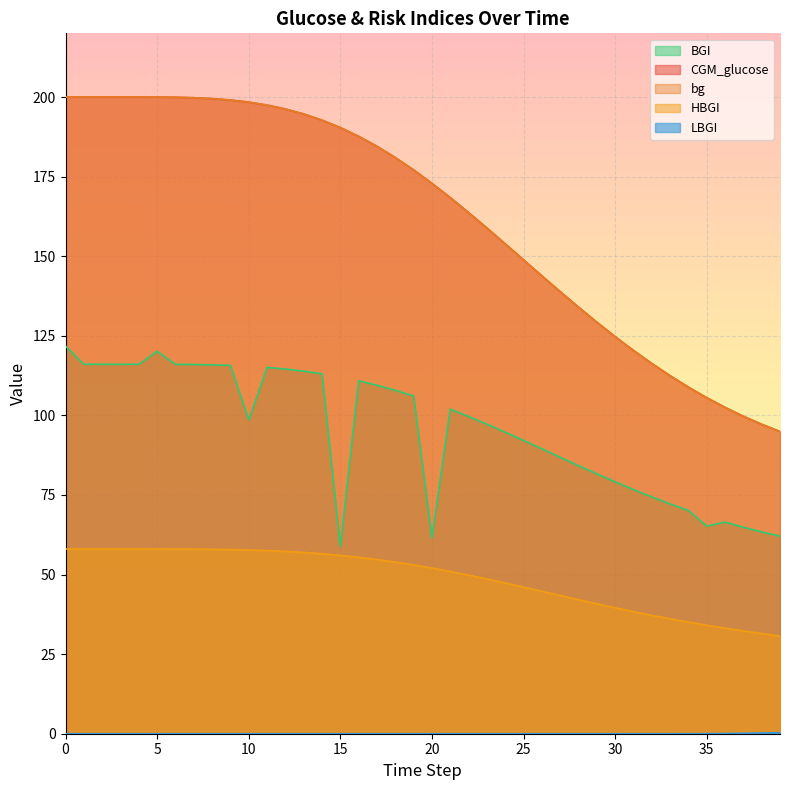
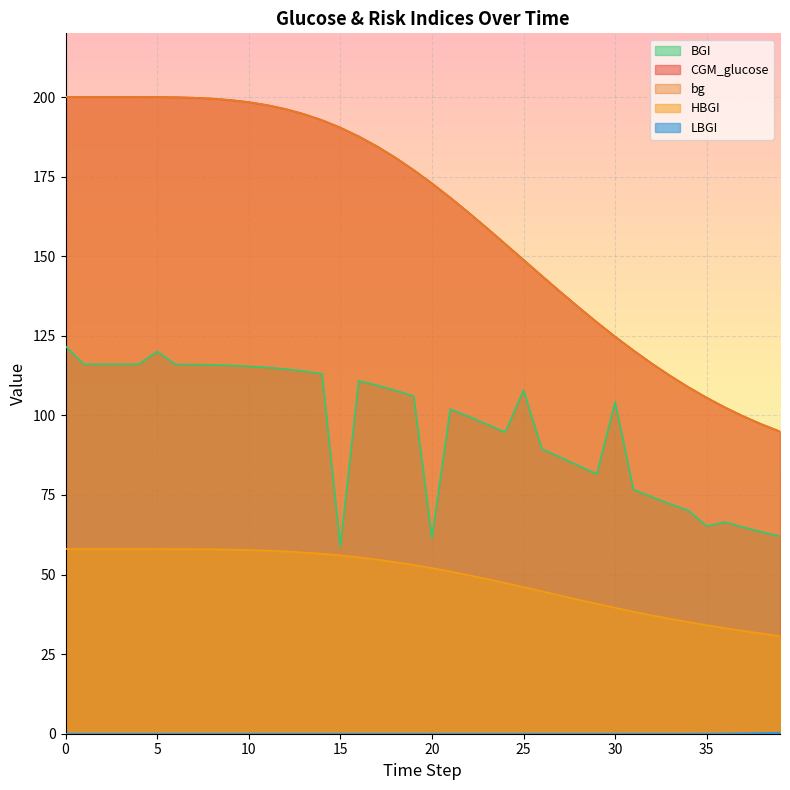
BGI, 10: 99 -> 115
BGI, 25: 92 -> 108
BGI, 30: 79 -> 104
